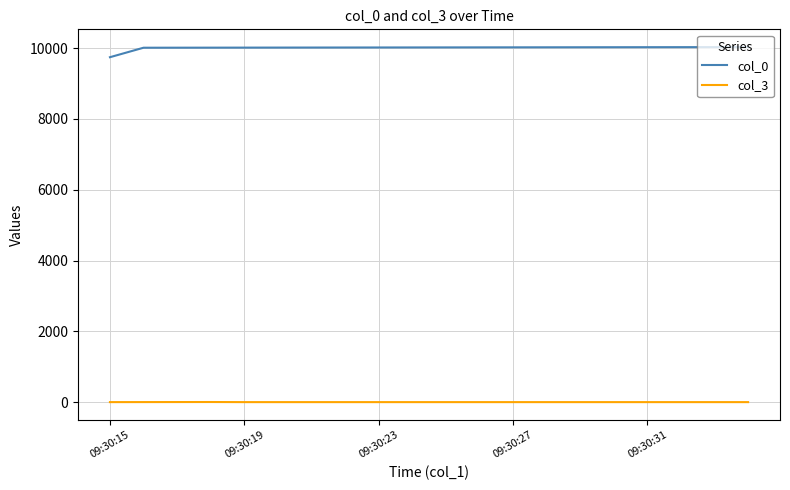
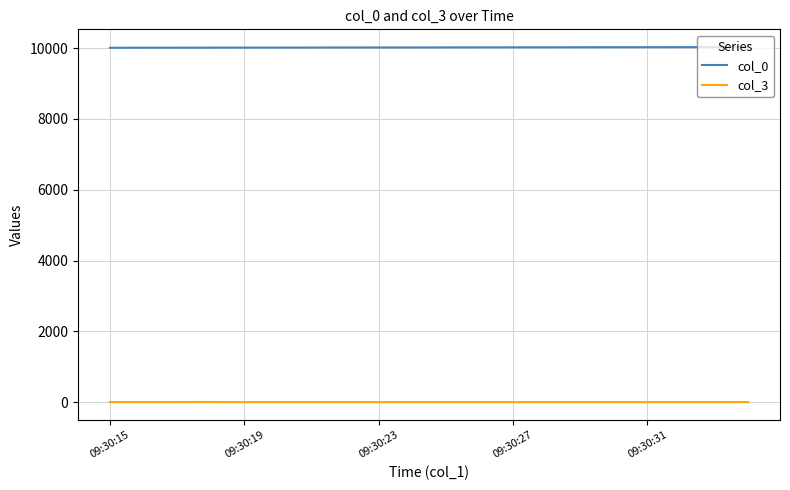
col_0, 09:30:15: 9700 -> 10000
